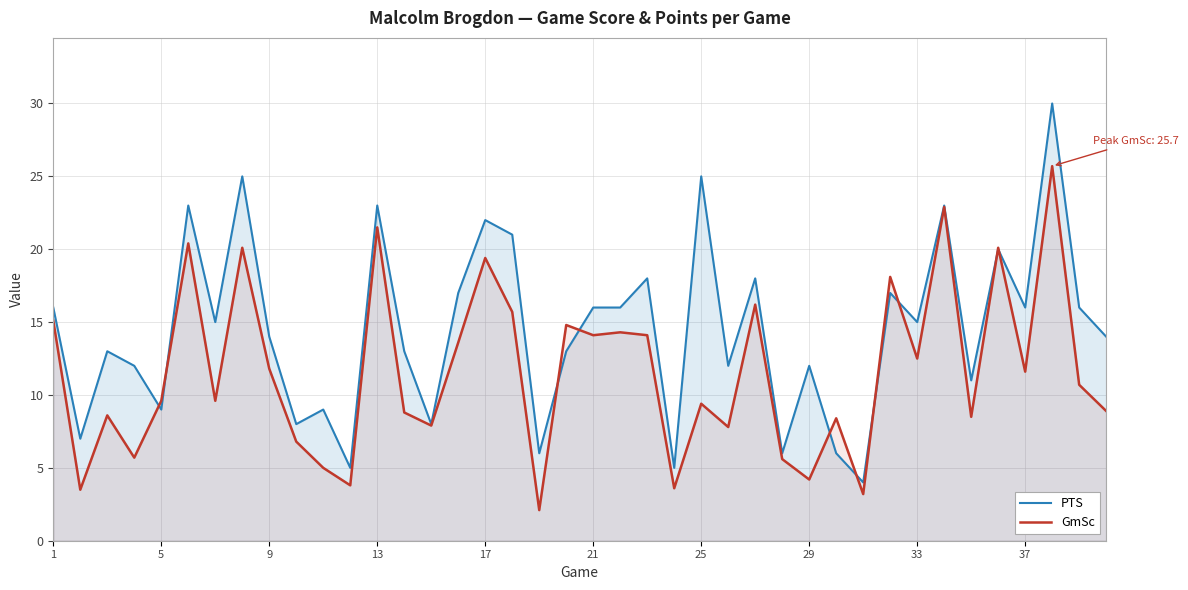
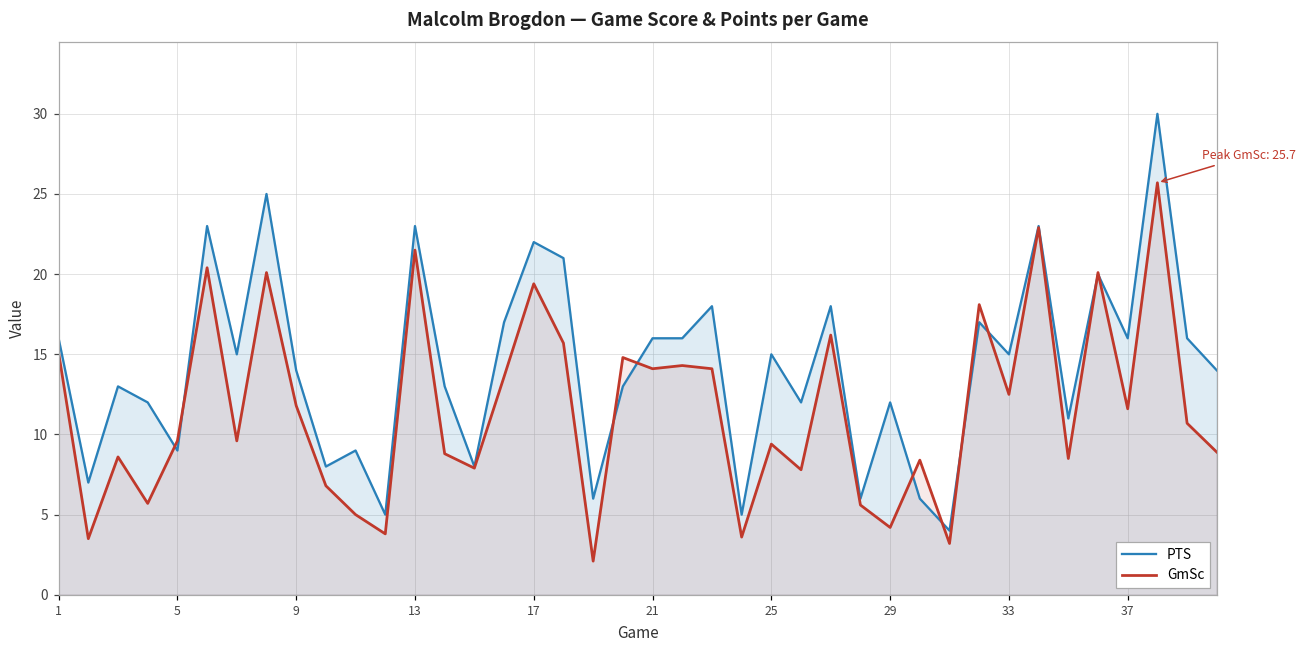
PTS, 25: 25 -> 15
